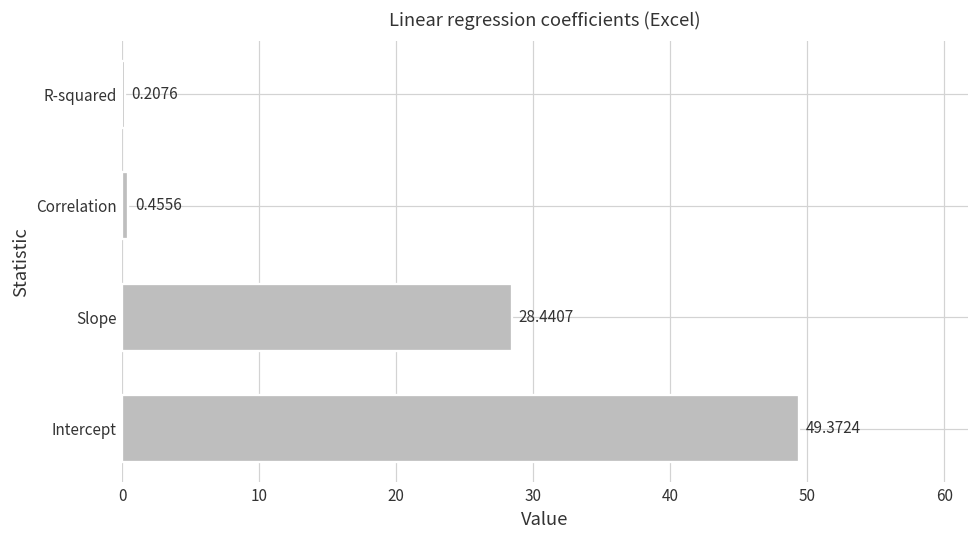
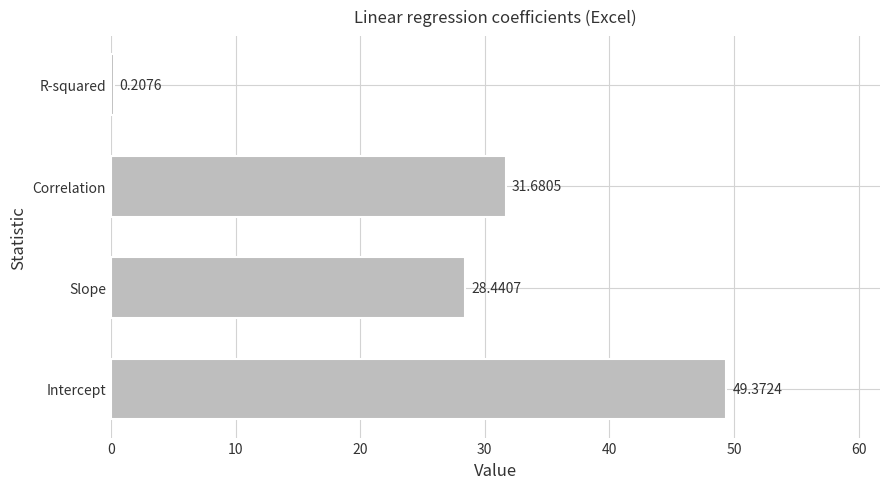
Correlation: 0.4556 -> 31.6805
